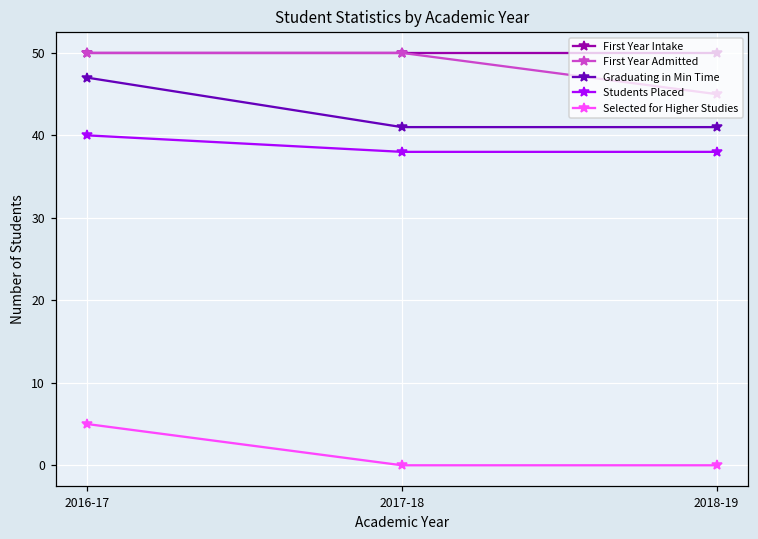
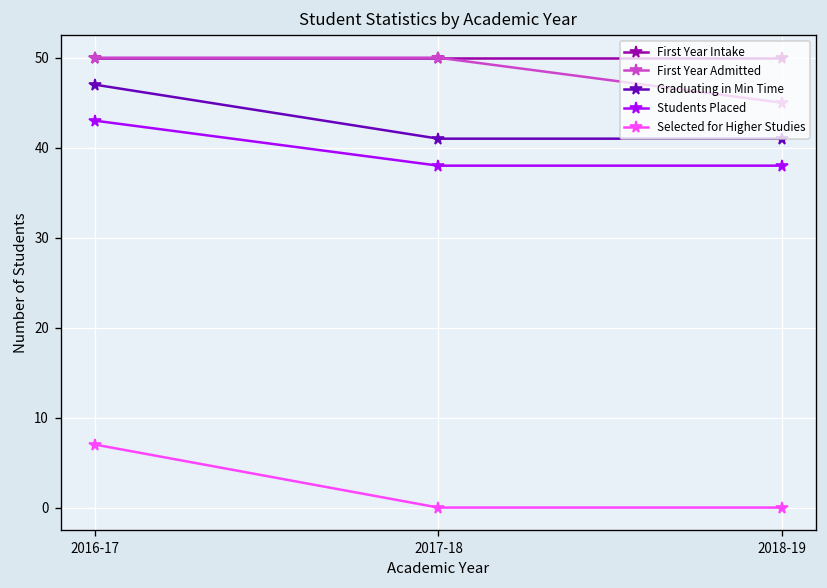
Students Placed, 2016-17: 40 -> 43
Selected for Higher Studies, 2016-17: 5 -> 7
